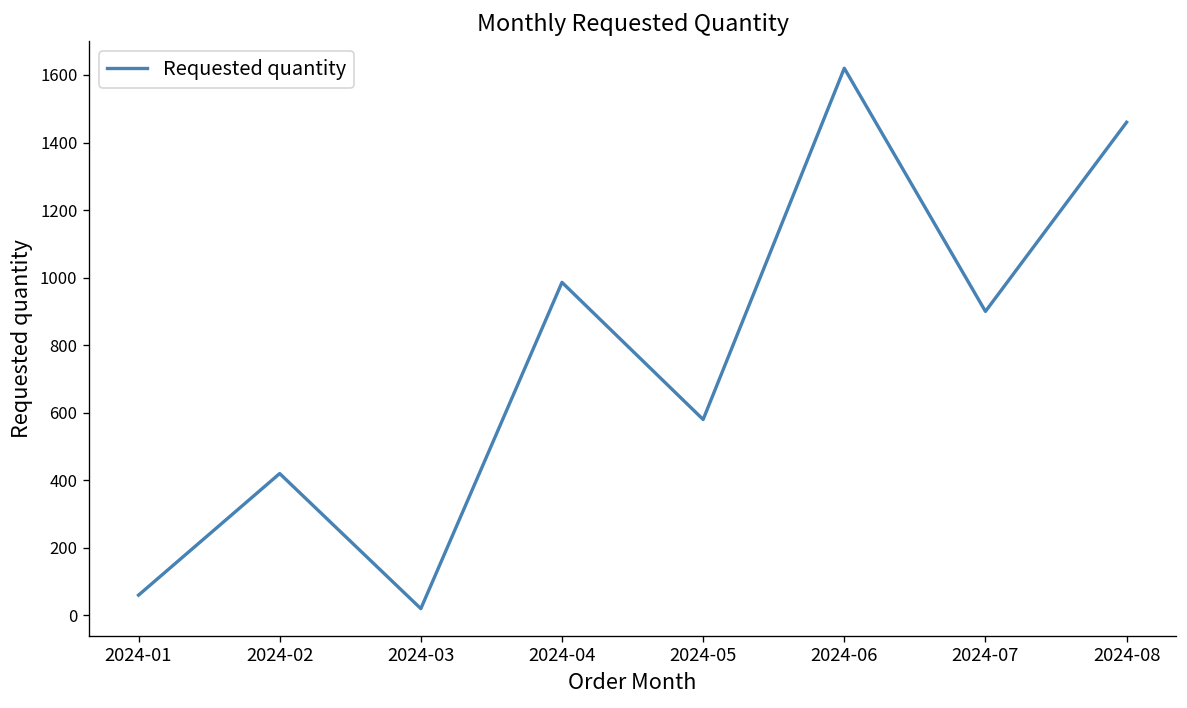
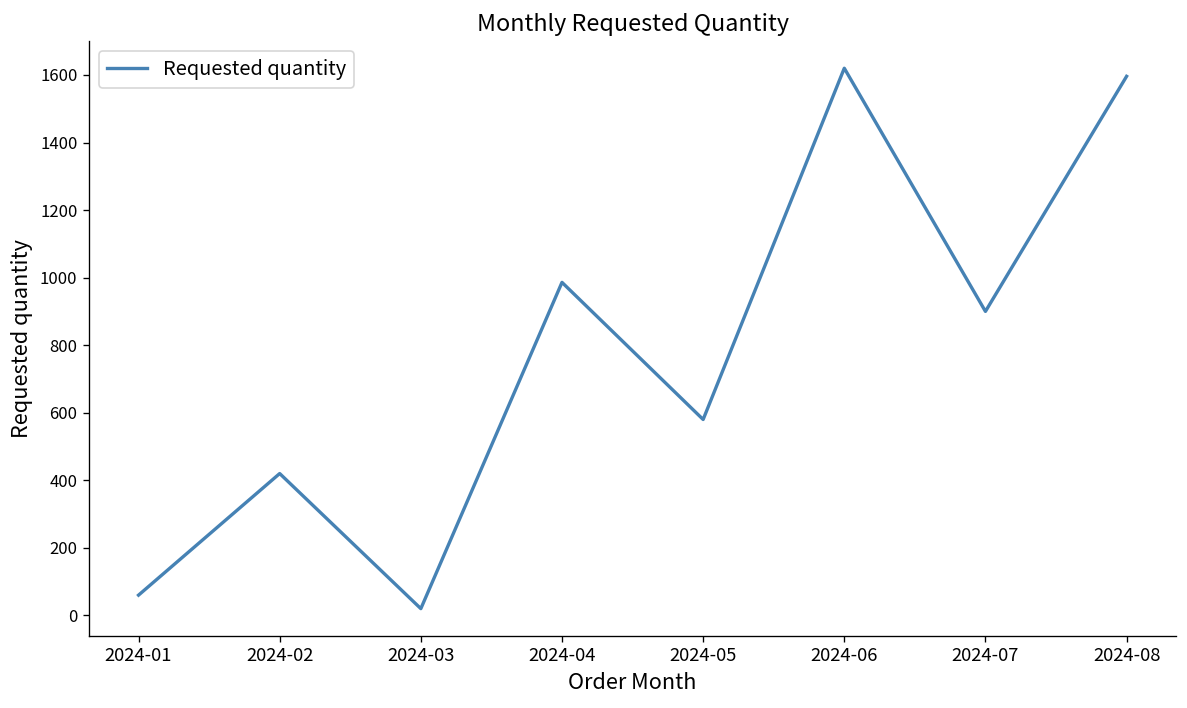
2024-08: 1460 -> 1600
